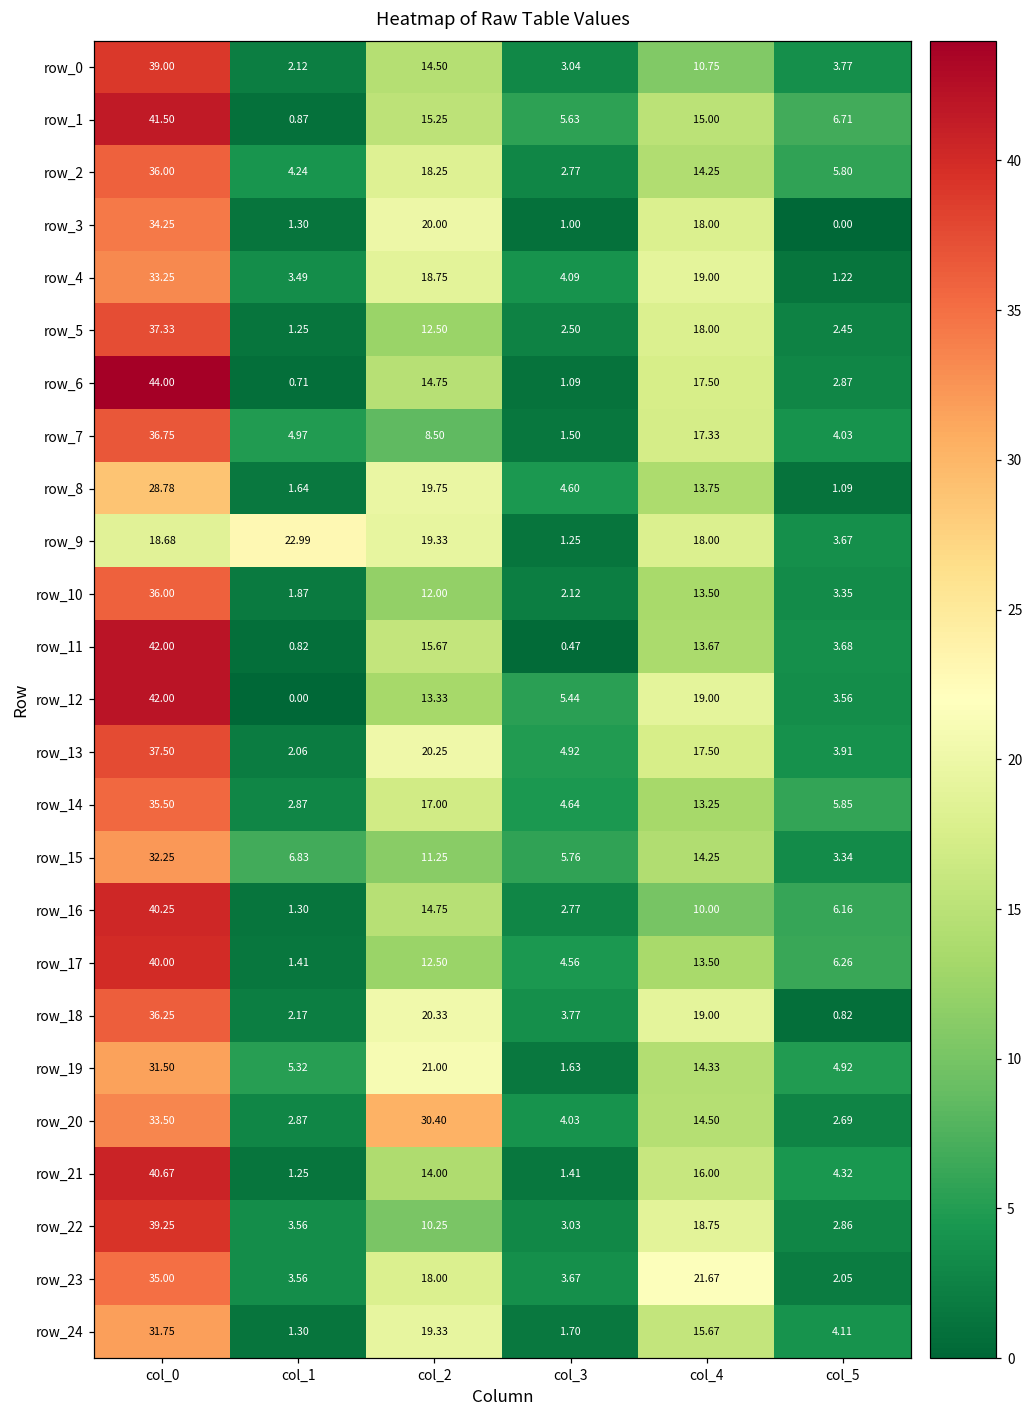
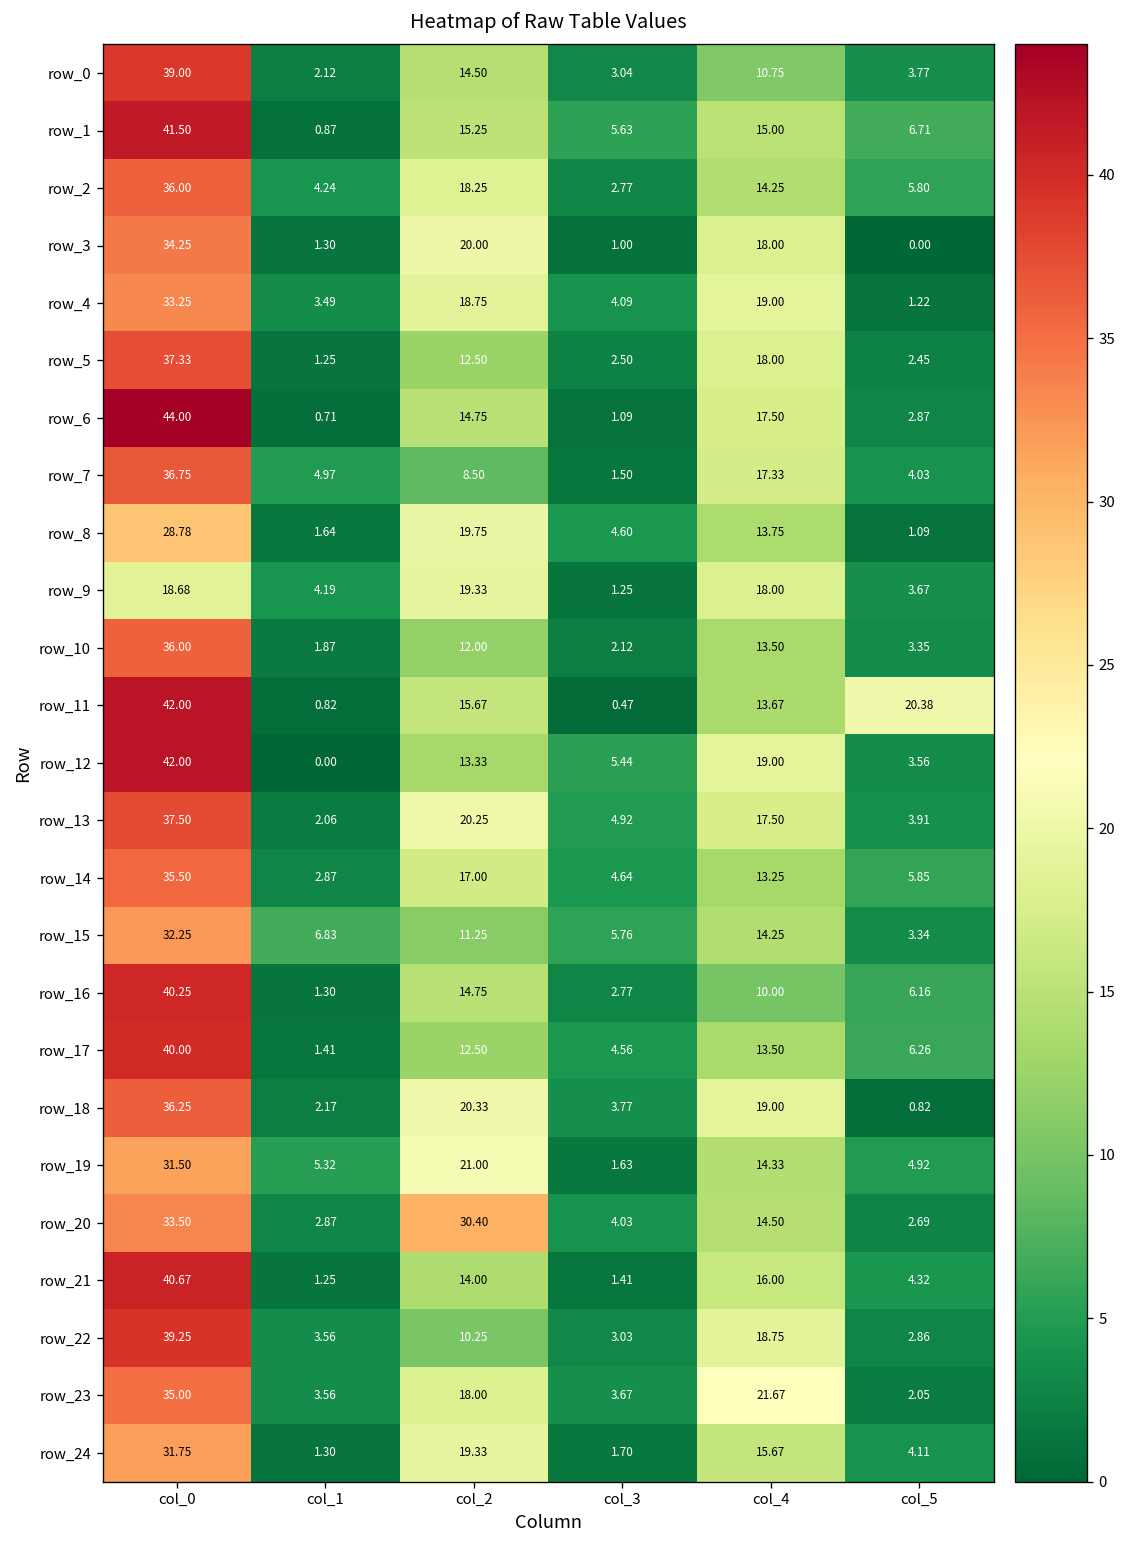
row_9, col_1: 22.99 -> 4.19
row_11, col_5: 3.68 -> 20.38
